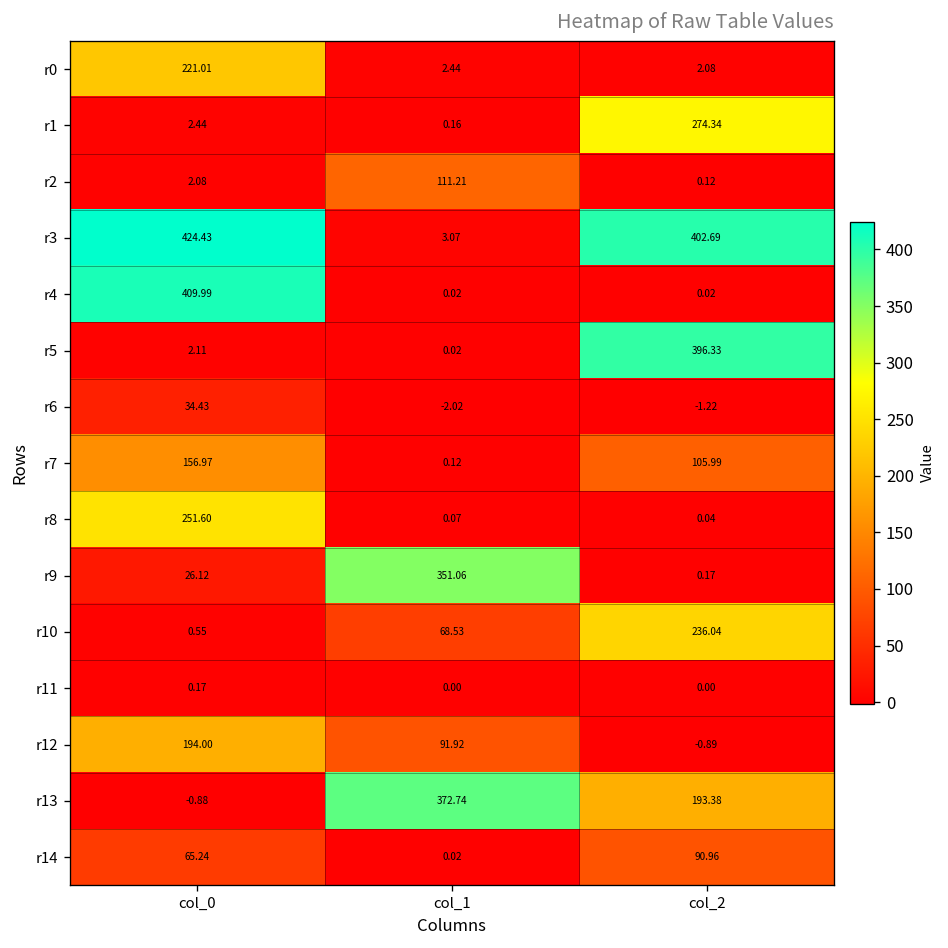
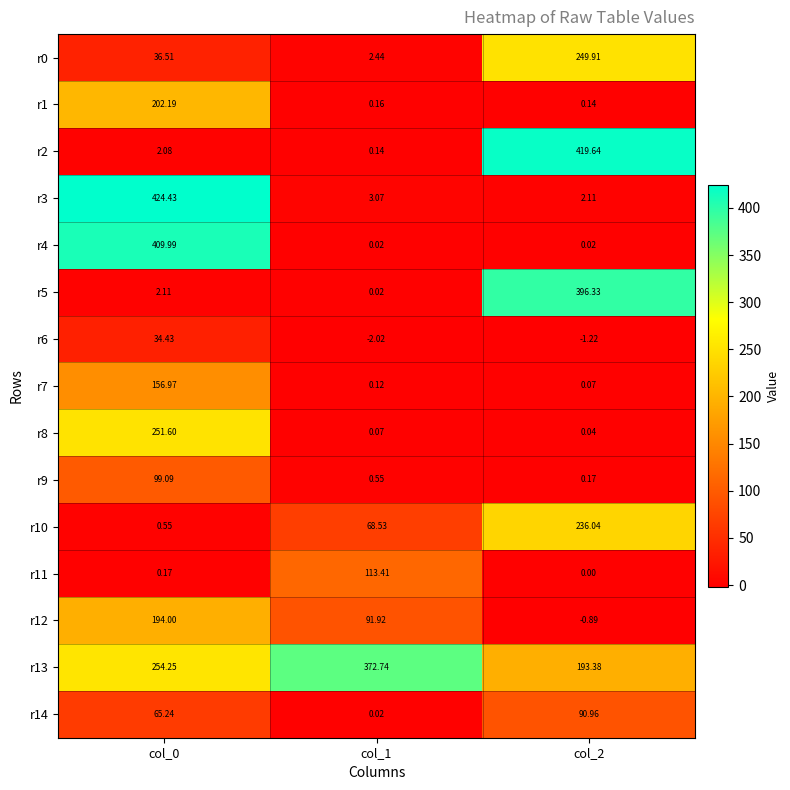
r0, col_0: 221.01 -> 36.51
r0, col_2: 2.08 -> 249.91
r1, col_0: 2.44 -> 202.19
r1, col_2: 274.34 -> 0.14
r2, col_1: 111.21 -> 0.14
r2, col_2: 0.12 -> 419.64
r3, col_2: 402.69 -> 2.11
r7, col_2: 105.99 -> 0.07
r9, col_0: 26.12 -> 99.09
r9, col_1: 351.06 -> 0.55
r11, col_1: 0.00 -> 113.41
r13, col_0: -0.88 -> 254.25
